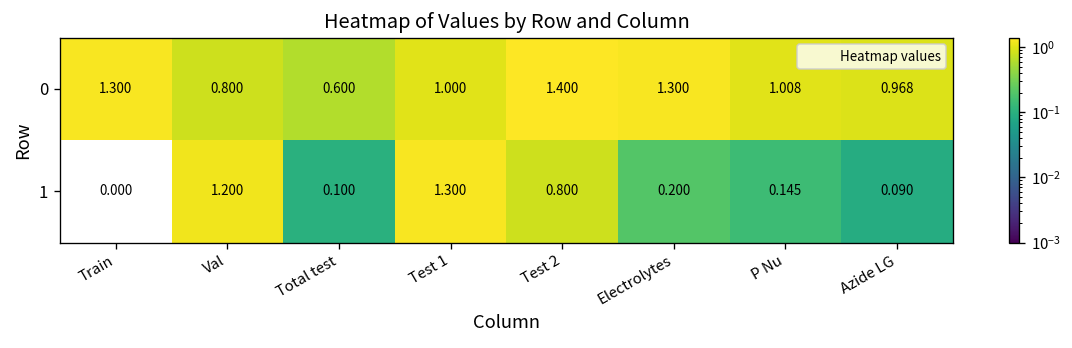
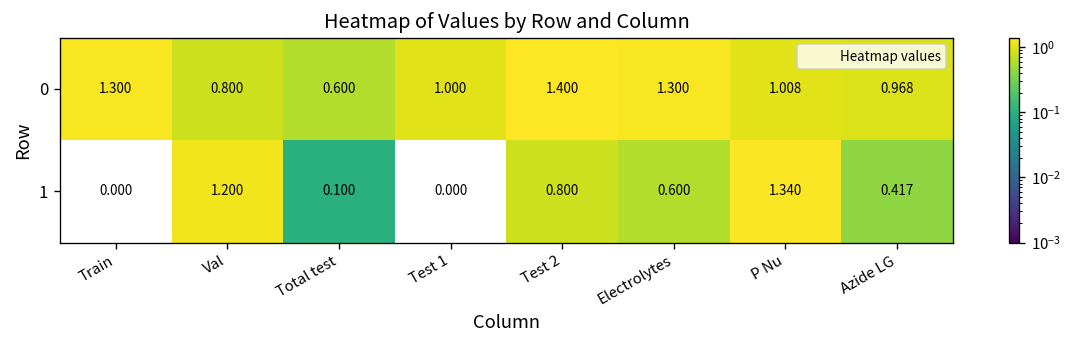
1, Test 1: 1.300 -> 0.000
1, Electrolytes: 0.200 -> 0.600
1, P Nu: 0.145 -> 1.340
1, Azide LG: 0.090 -> 0.417
